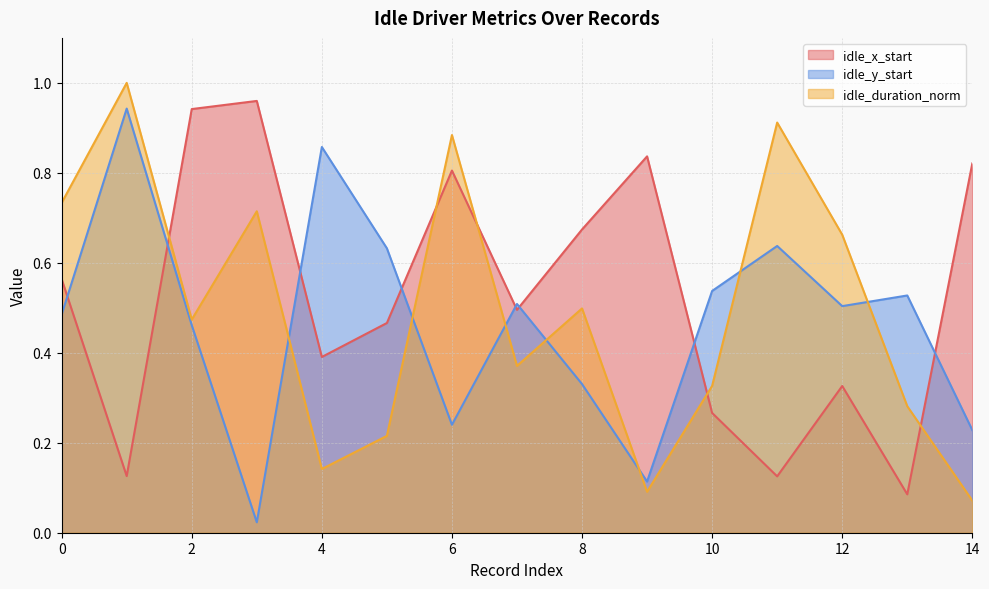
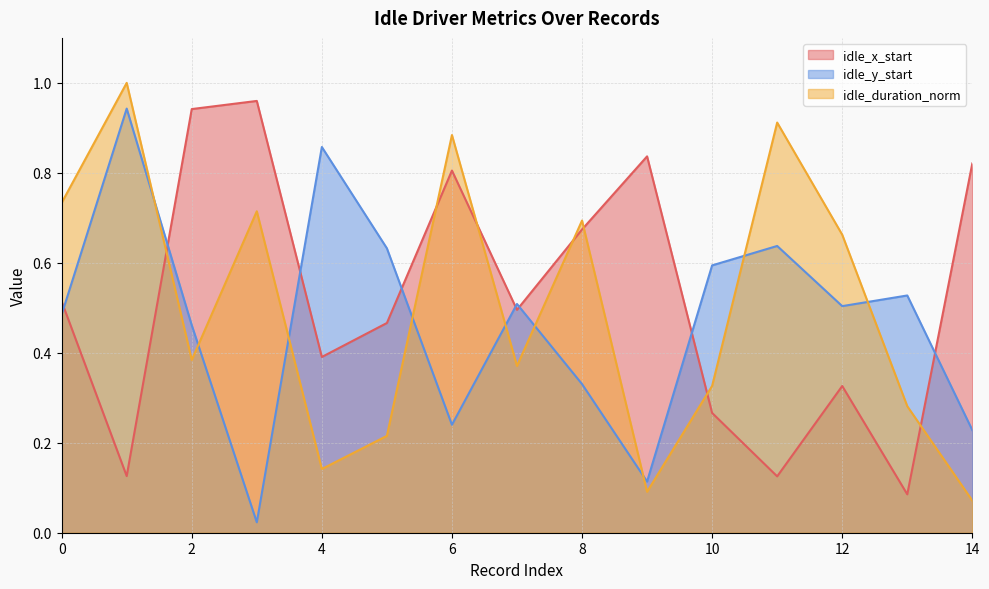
idle_x_start, 0: 0.56 -> 0.51
idle_duration_norm, 2: 0.47 -> 0.38
idle_duration_norm, 8: 0.50 -> 0.69
idle_y_start, 10: 0.54 -> 0.59
